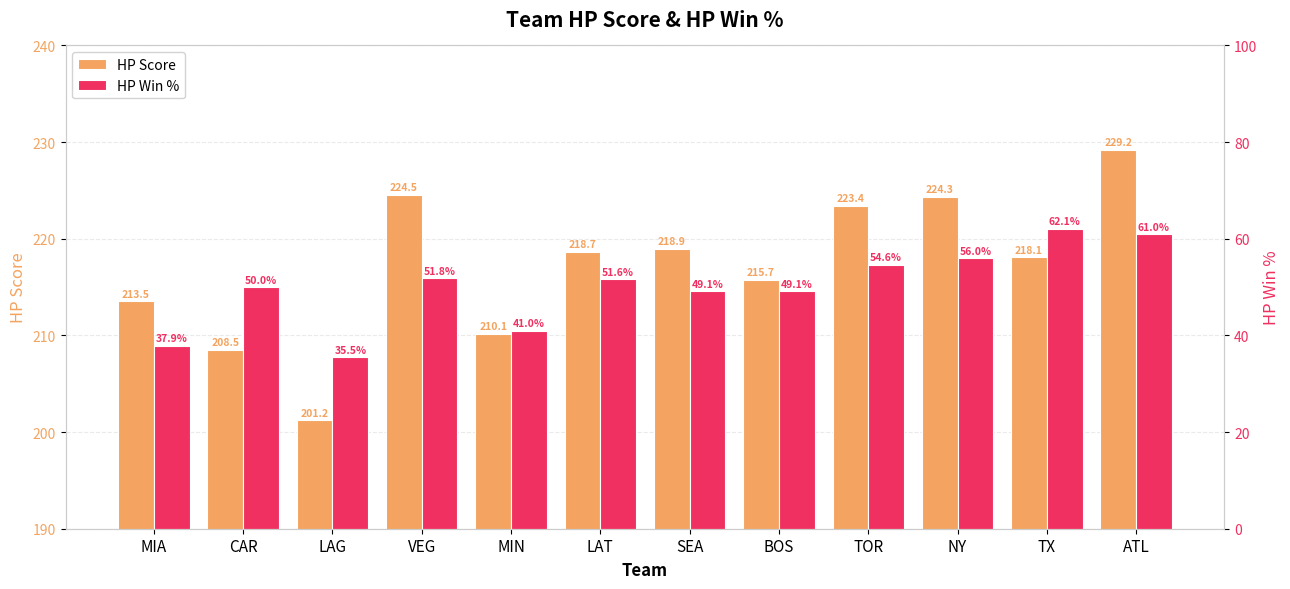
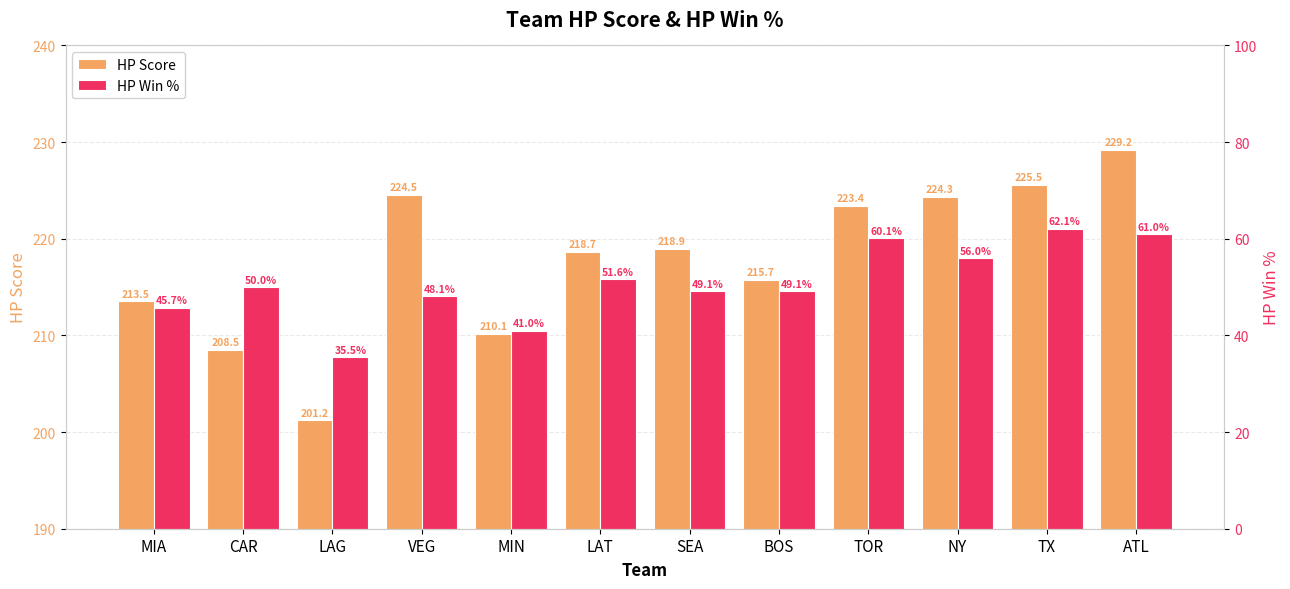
HP Score, TX: 218.1 -> 225.5
HP Win %, MIA: 37.9% -> 45.7%
HP Win %, VEG: 51.8% -> 48.1%
HP Win %, TOR: 54.6% -> 60.1%
